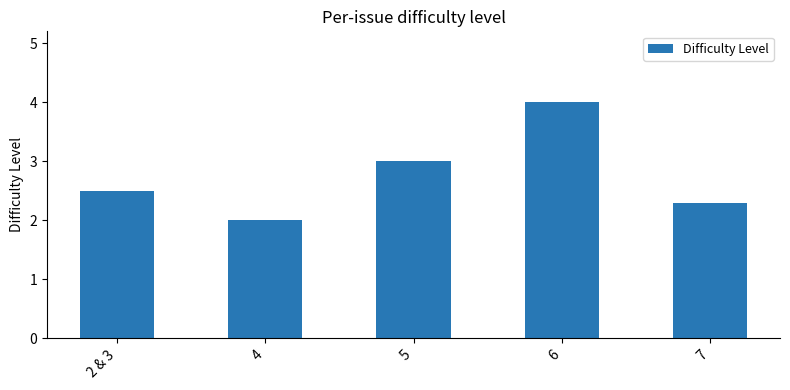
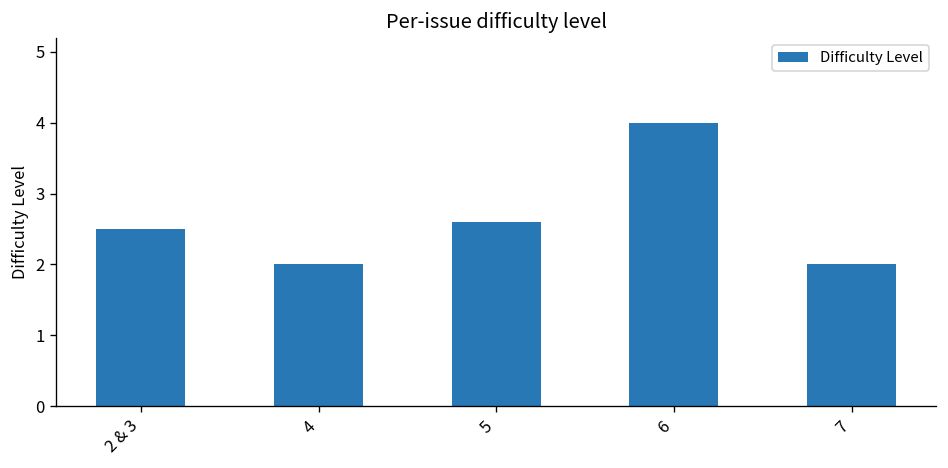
5: 3.0 -> 2.6
7: 2.3 -> 2.0
